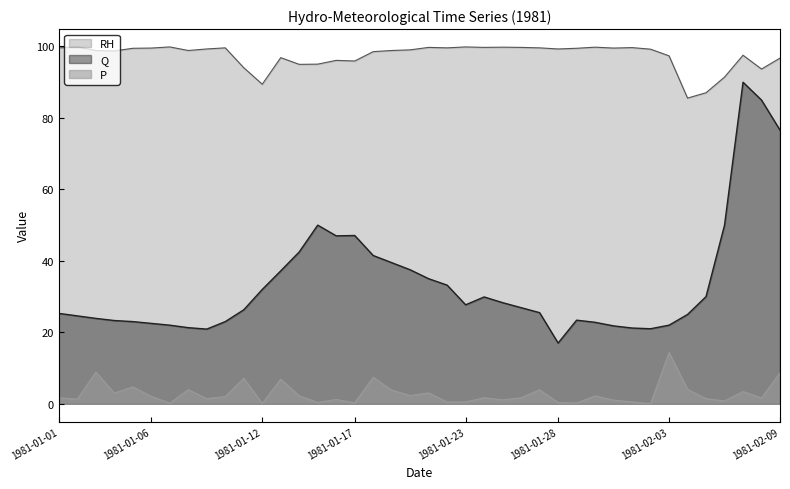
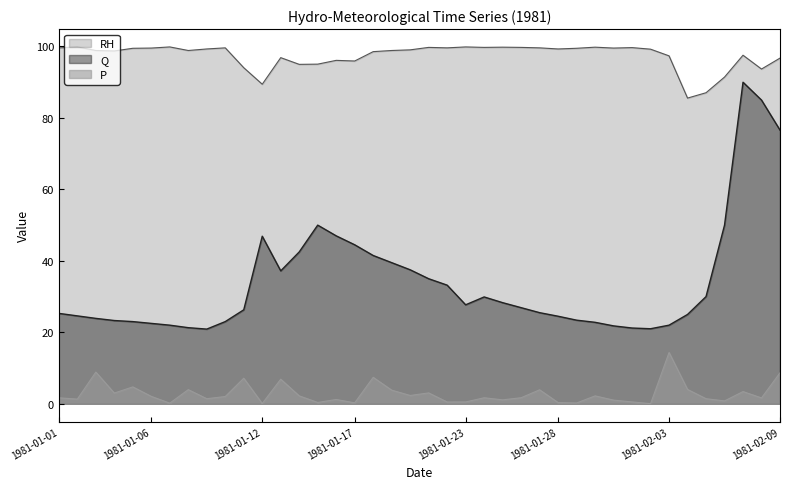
Q, 1981-01-12: 32 -> 47
Q, 1981-01-17: 47 -> 45
Q, 1981-01-28: 17 -> 25
